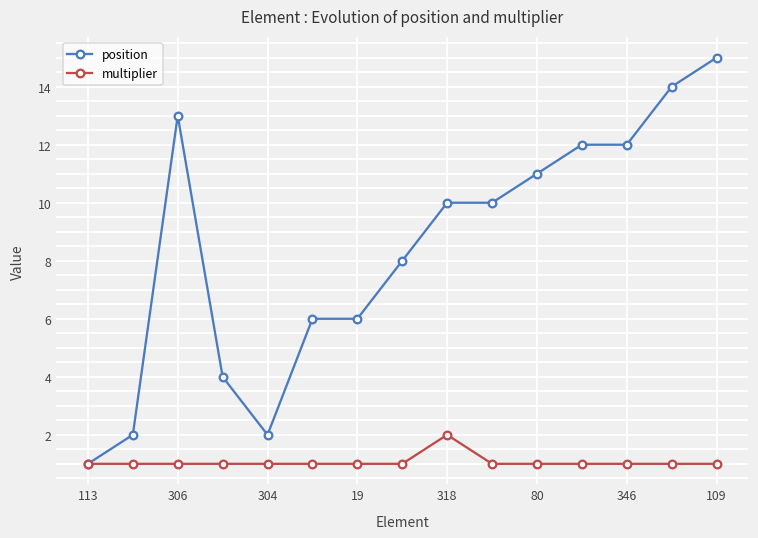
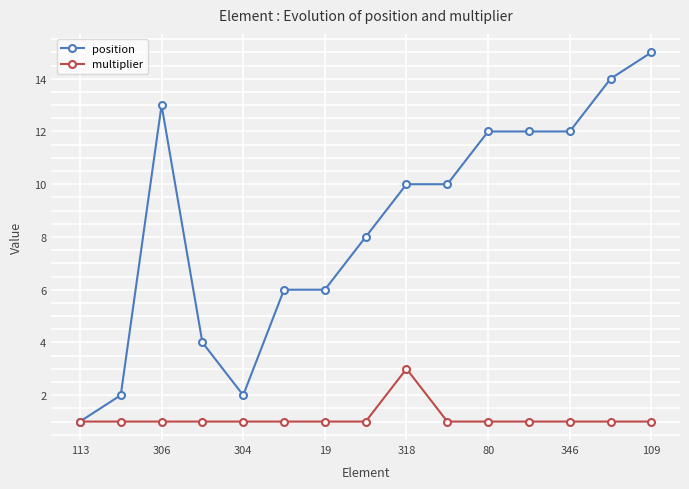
multiplier, 318: 2 -> 3
position, 80: 11 -> 12
